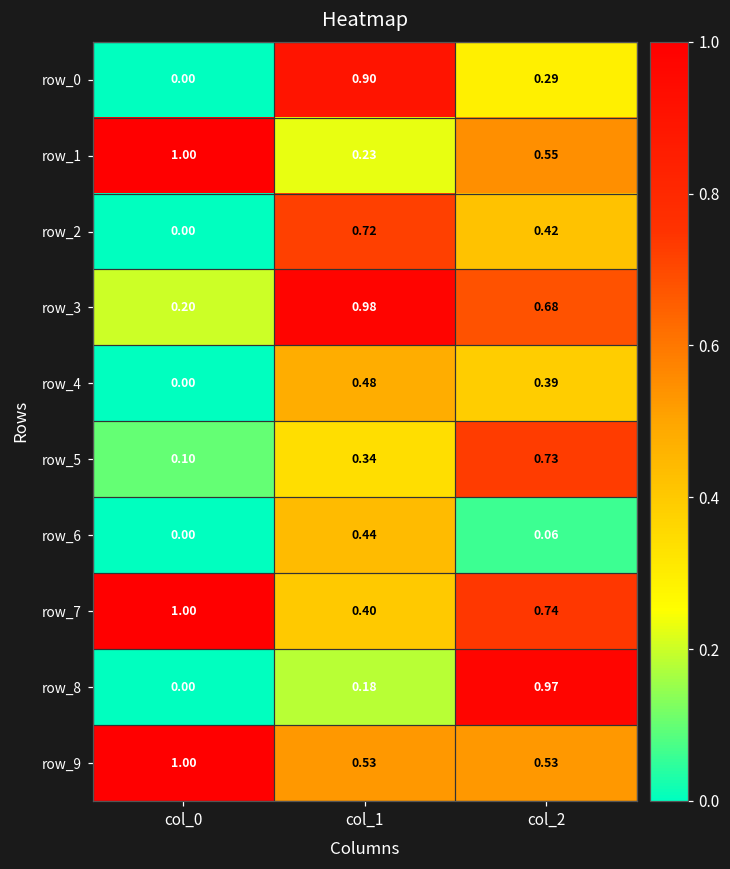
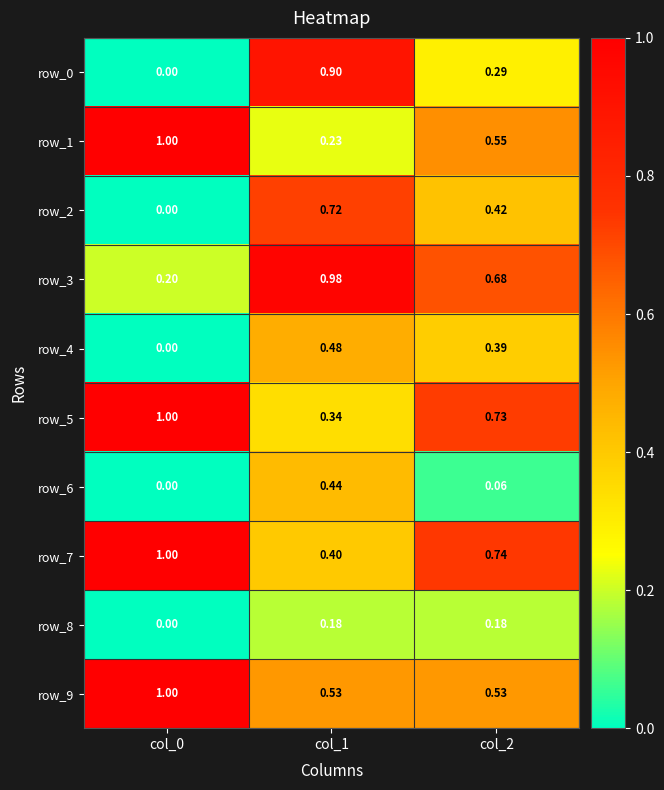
row_5, col_0: 0.10 -> 1.00
row_8, col_2: 0.97 -> 0.18
